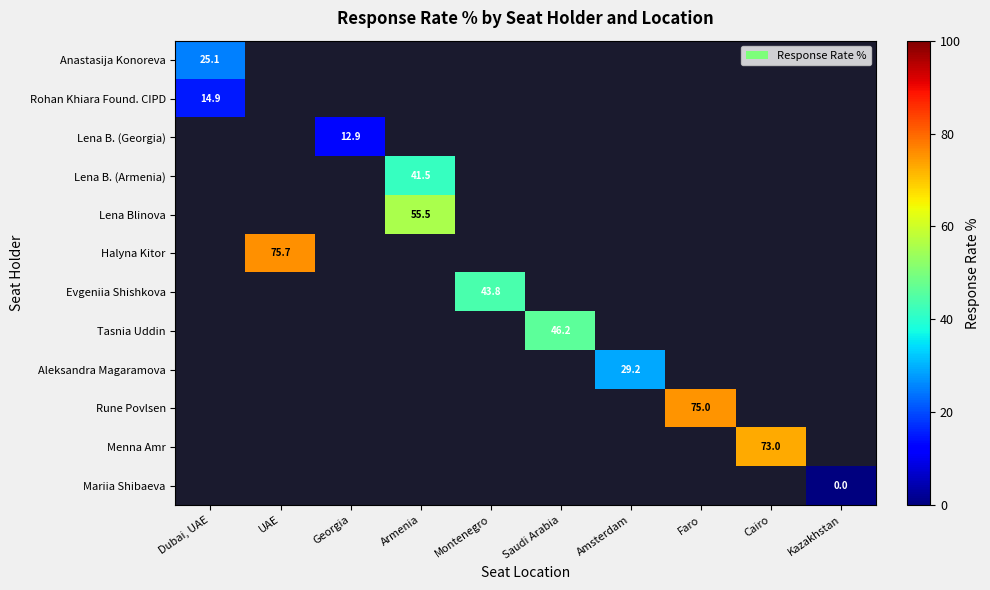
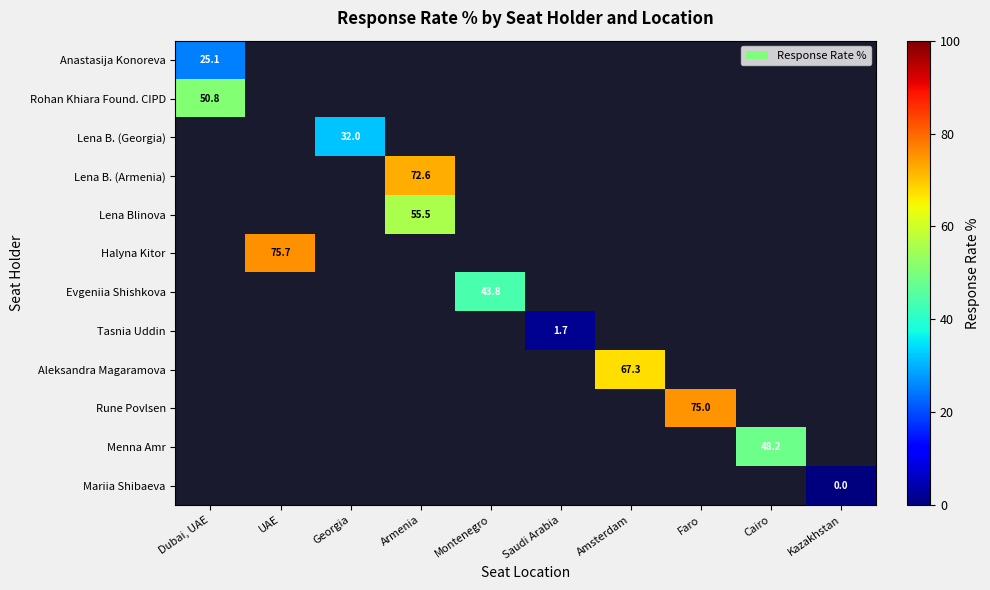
Rohan Khiara Found. CIPD, Dubai, UAE: 14.9 -> 50.8
Lena B. (Georgia), Georgia: 12.9 -> 32.0
Lena B. (Armenia), Armenia: 41.5 -> 72.6
Tasnia Uddin, Saudi Arabia: 46.2 -> 1.7
Aleksandra Magaramova, Amsterdam: 29.2 -> 67.3
Menna Amr, Cairo: 73.0 -> 48.2
